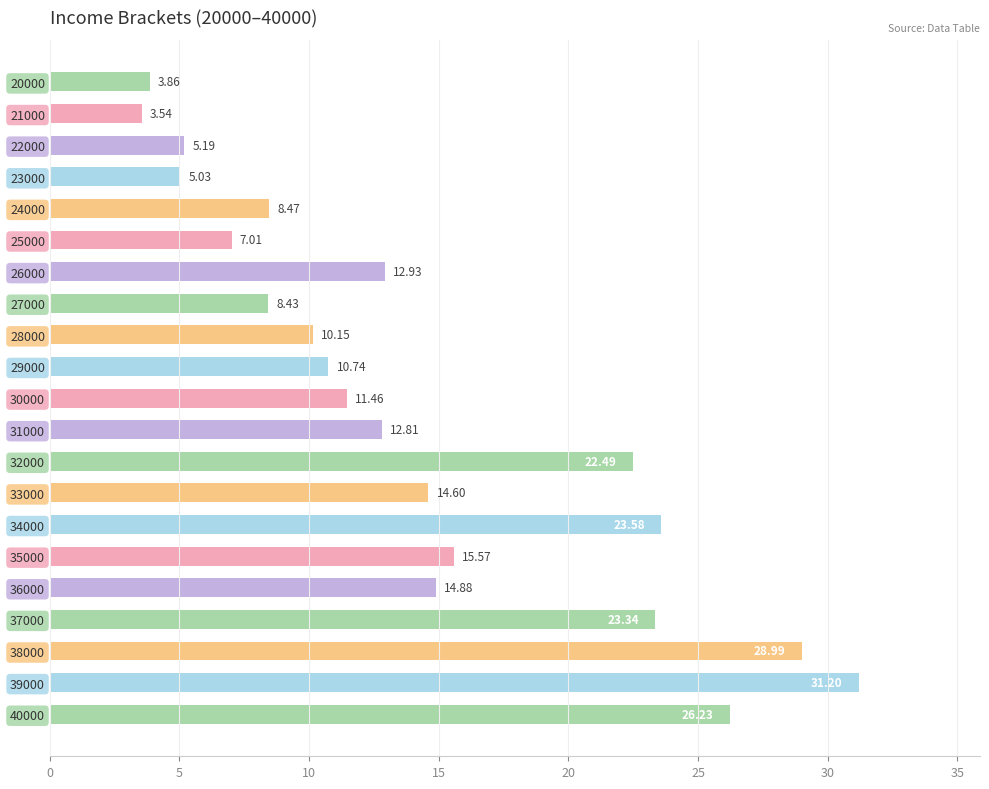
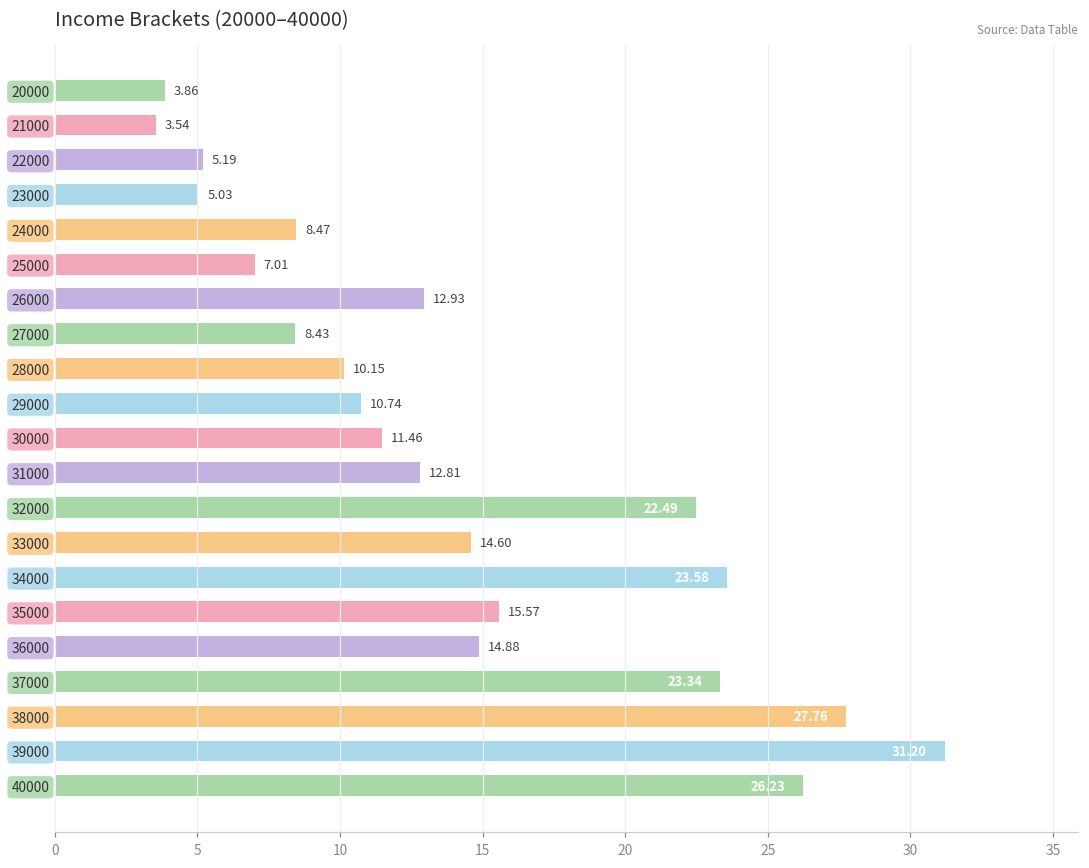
38000: 28.99 -> 27.76
